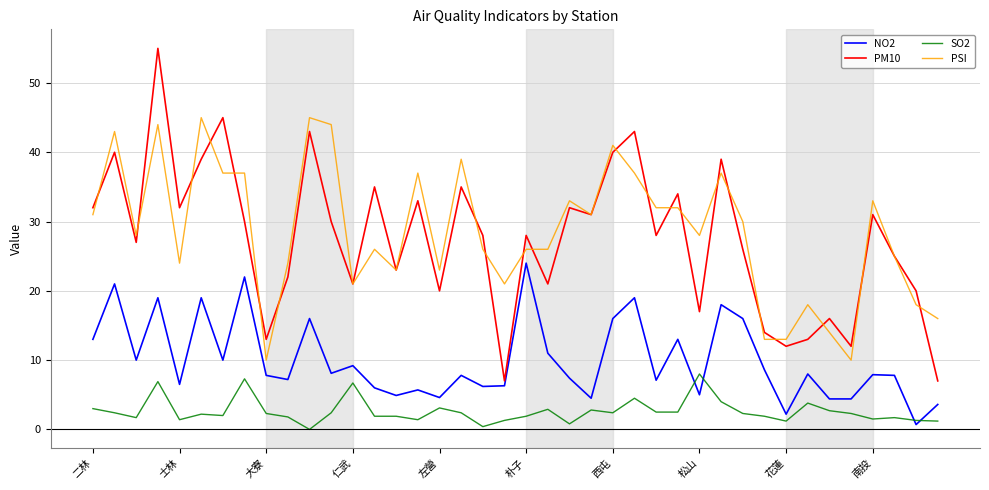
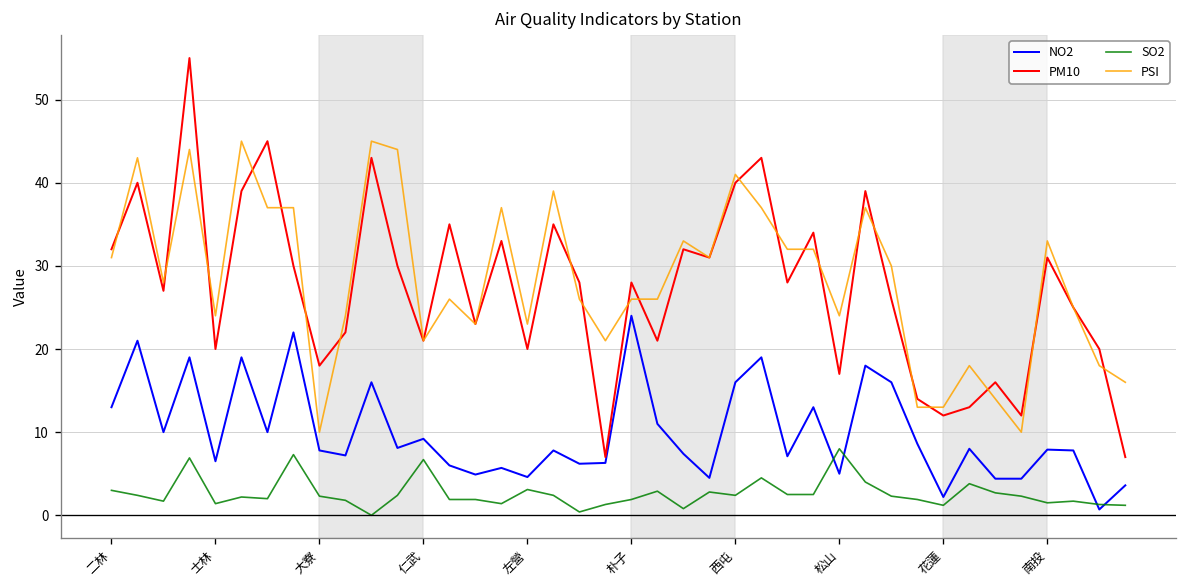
PM10, 士林: 32 -> 20
PM10, 大寮: 13 -> 18
PSI, 松山: 28 -> 24
